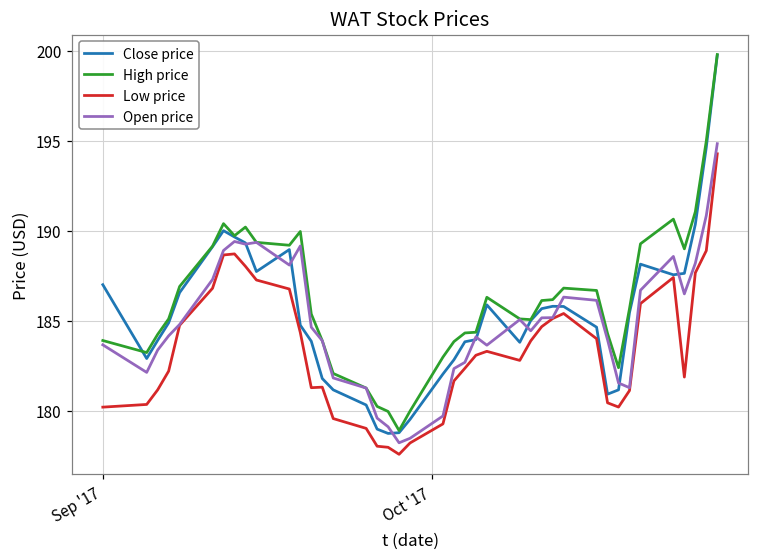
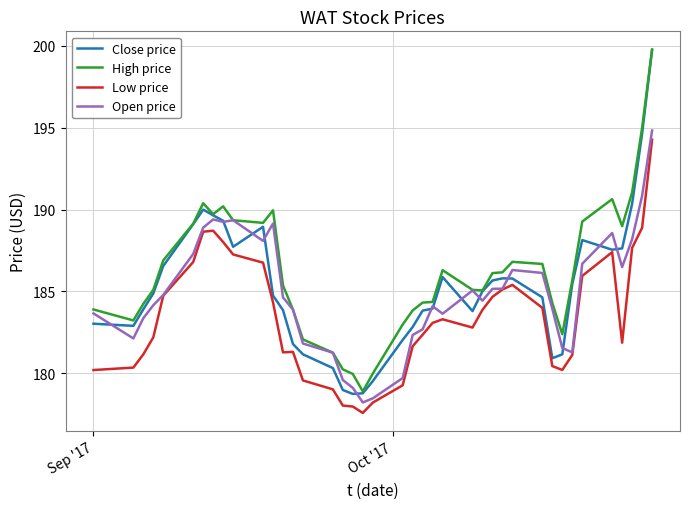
Close price, Sep '17: 187.0 -> 183.0
